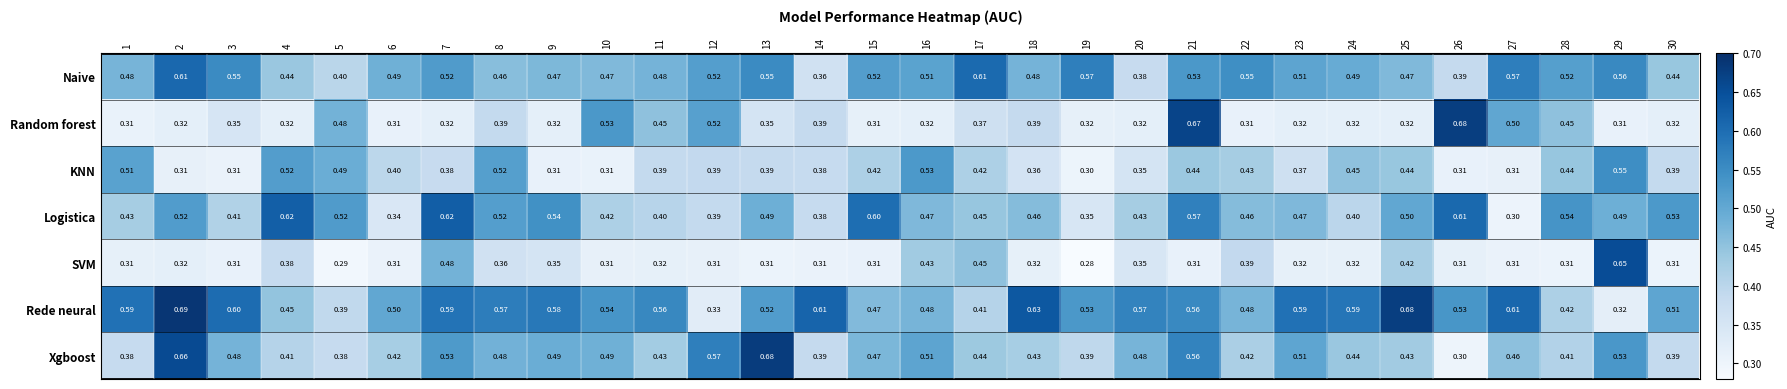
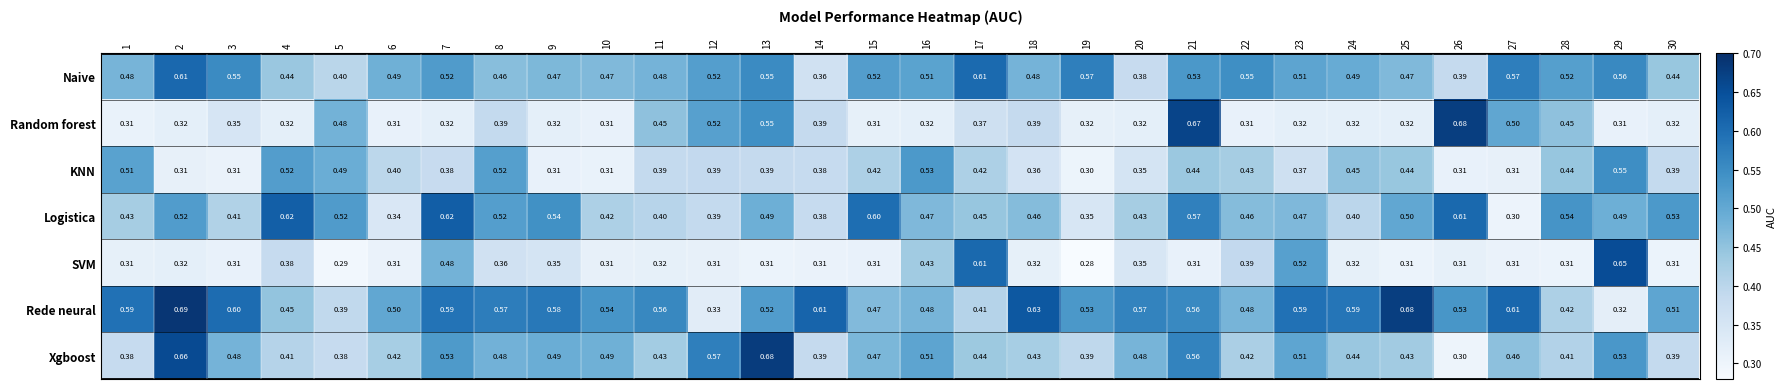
Random forest, 10: 0.53 -> 0.31
Random forest, 13: 0.35 -> 0.55
SVM, 17: 0.45 -> 0.61
SVM, 23: 0.32 -> 0.52
SVM, 25: 0.42 -> 0.31
